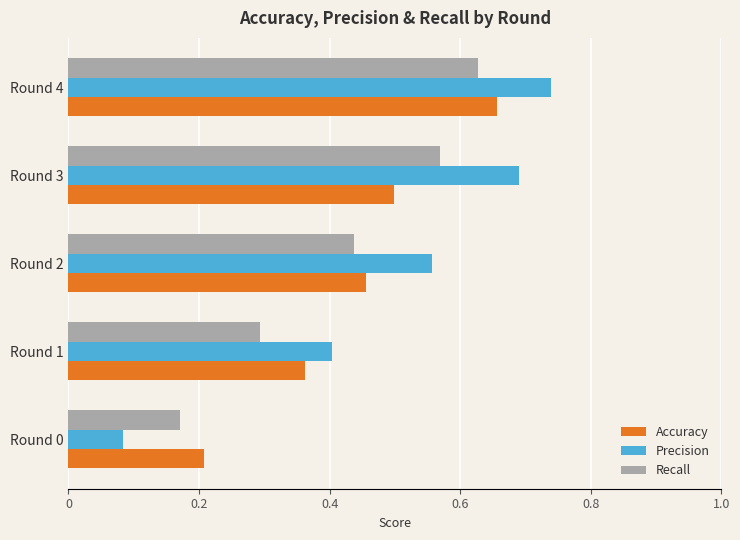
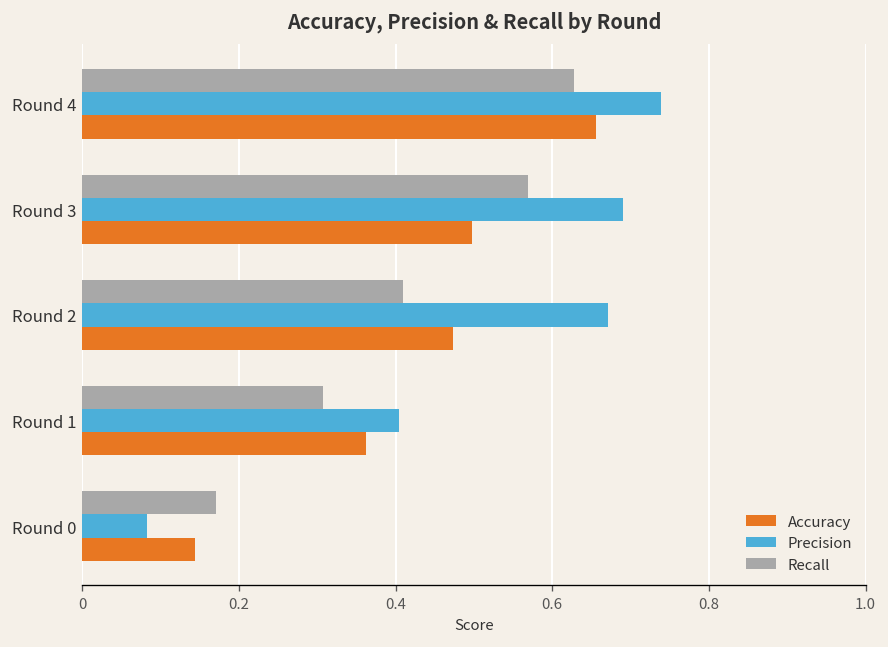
Recall, Round 2: 0.44 -> 0.41
Precision, Round 2: 0.56 -> 0.67
Accuracy, Round 2: 0.46 -> 0.47
Recall, Round 1: 0.29 -> 0.31
Accuracy, Round 0: 0.21 -> 0.14
